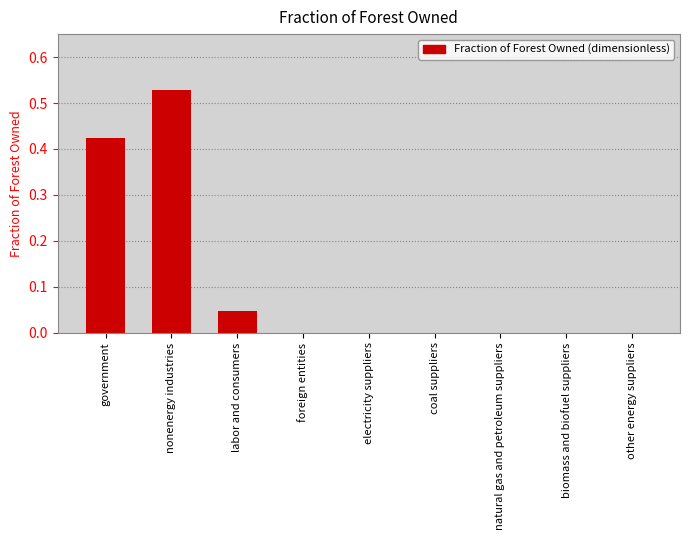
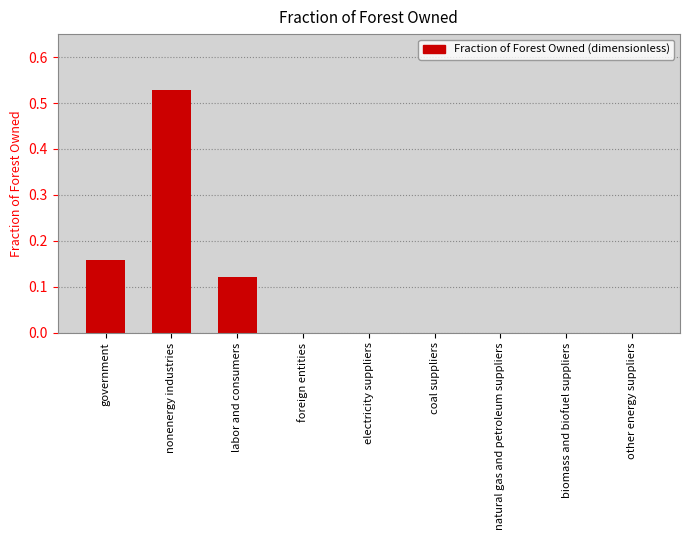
government: 0.42 -> 0.16
labor and consumers: 0.05 -> 0.12
